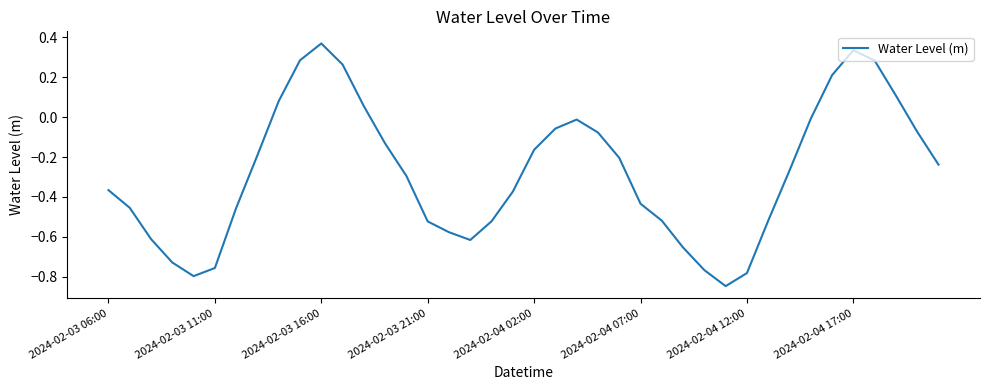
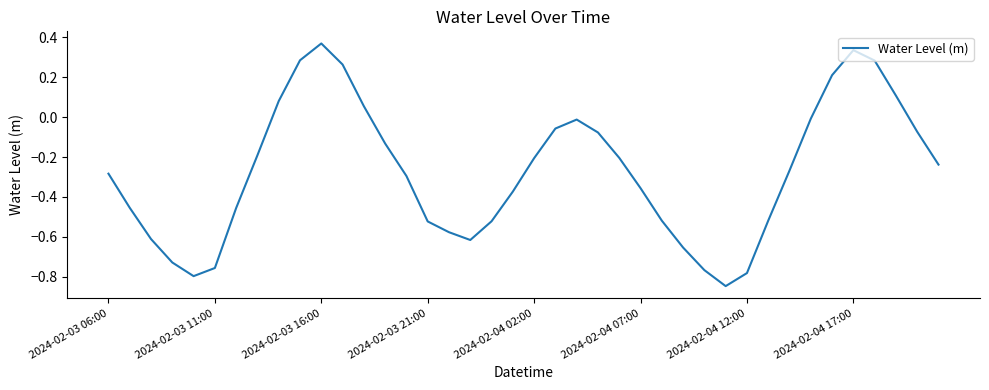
2024-02-03 06:00: -0.37 -> -0.28
2024-02-04 02:00: -0.16 -> -0.21
2024-02-04 07:00: -0.43 -> -0.36
